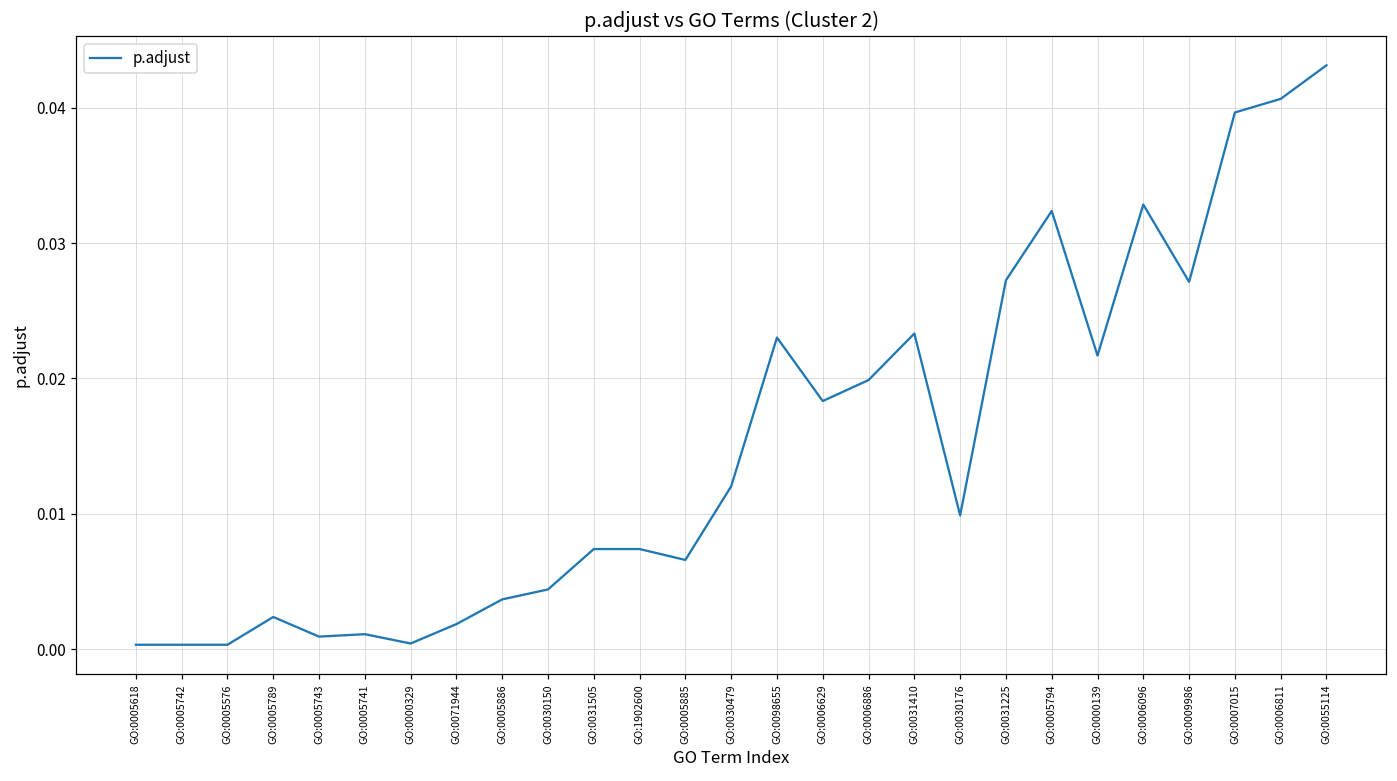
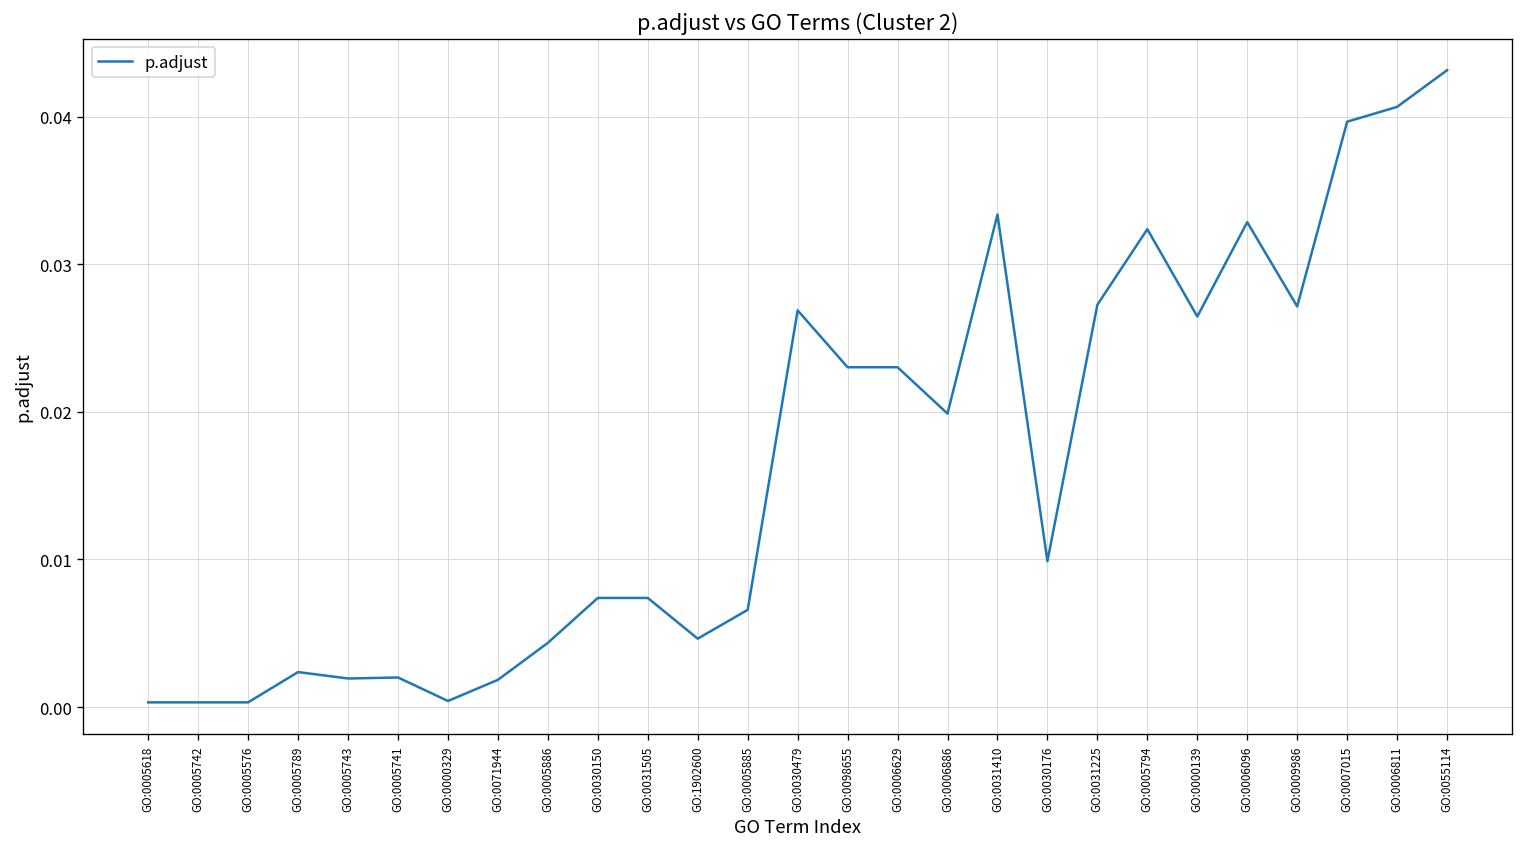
GO:0005743: 0.0009 -> 0.0019
GO:0005741: 0.0011 -> 0.0020
GO:0005886: 0.0037 -> 0.0044
GO:0030150: 0.0044 -> 0.0074
GO:1902600: 0.0074 -> 0.0046
GO:0030479: 0.0120 -> 0.0269
GO:0006629: 0.0183 -> 0.0230
GO:0031410: 0.0233 -> 0.0334
GO:0000139: 0.0217 -> 0.0265
